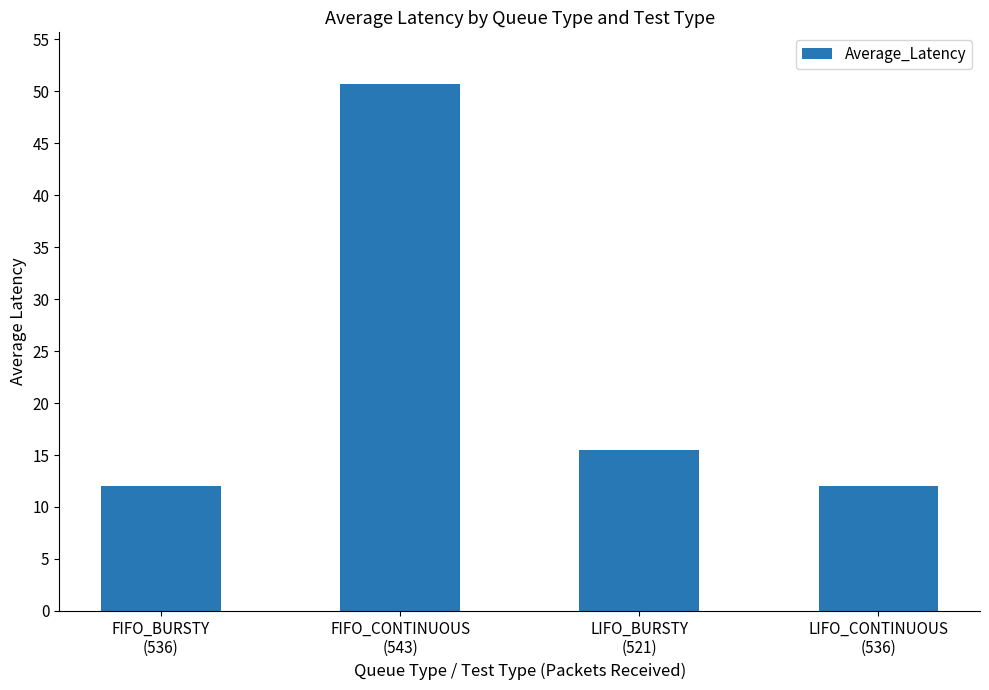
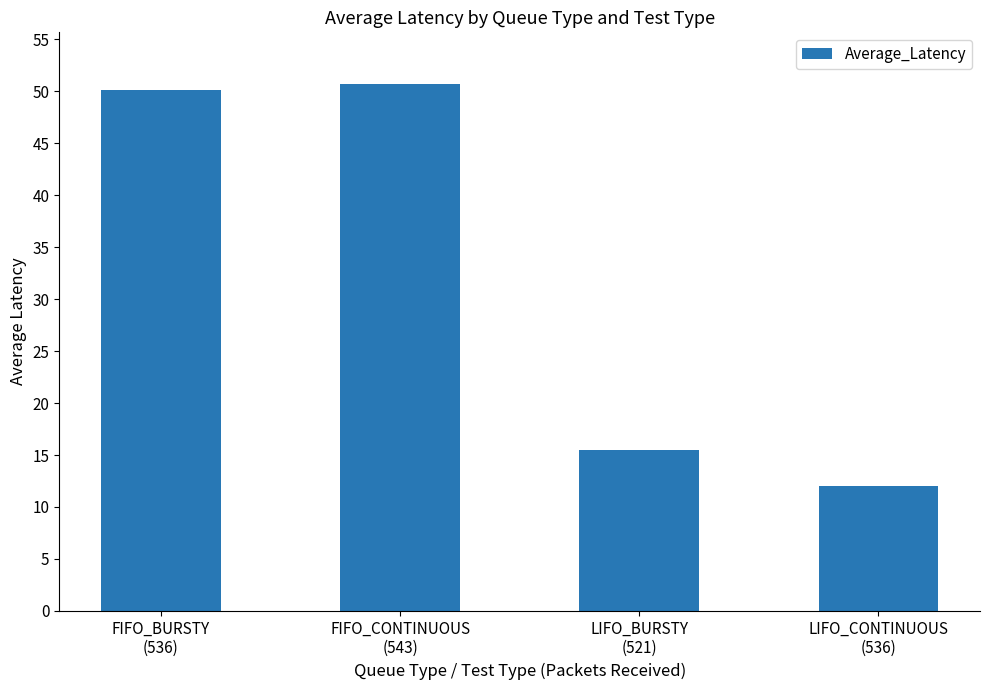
FIFO_BURSTY (536): 12.0 -> 50.1
